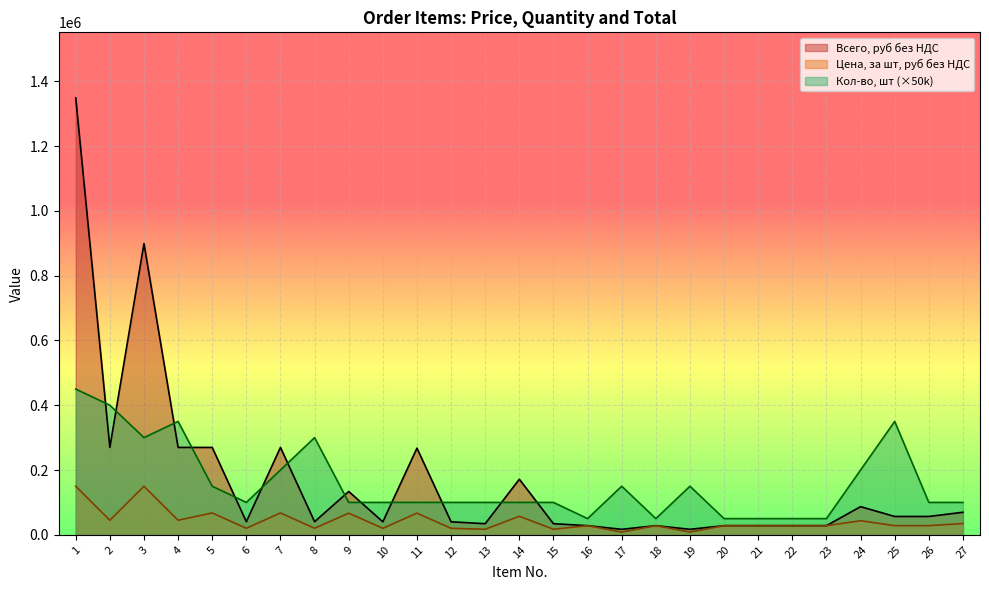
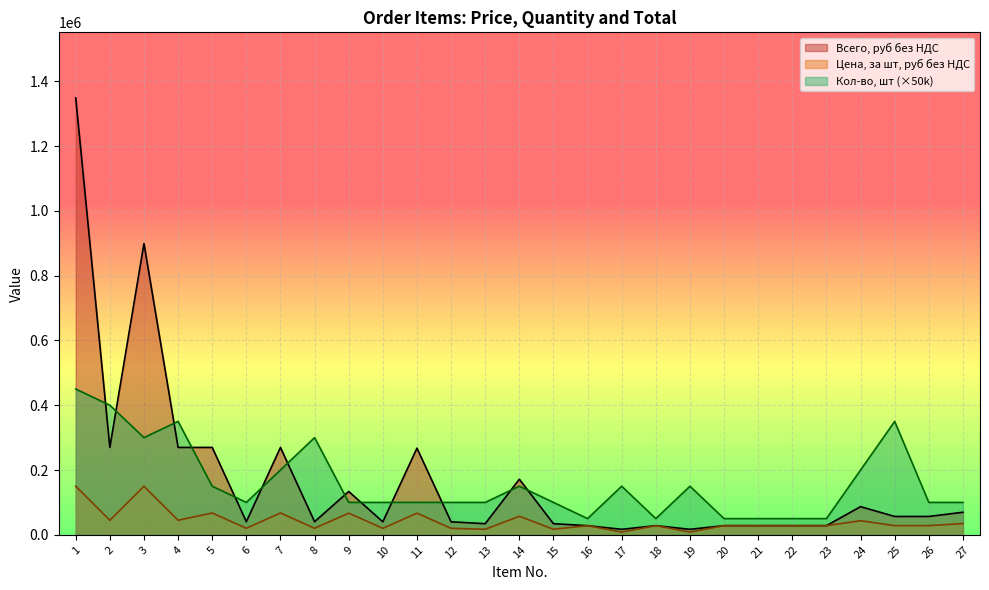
Кол-во, шт (×50k), 14: 100000 -> 150000
